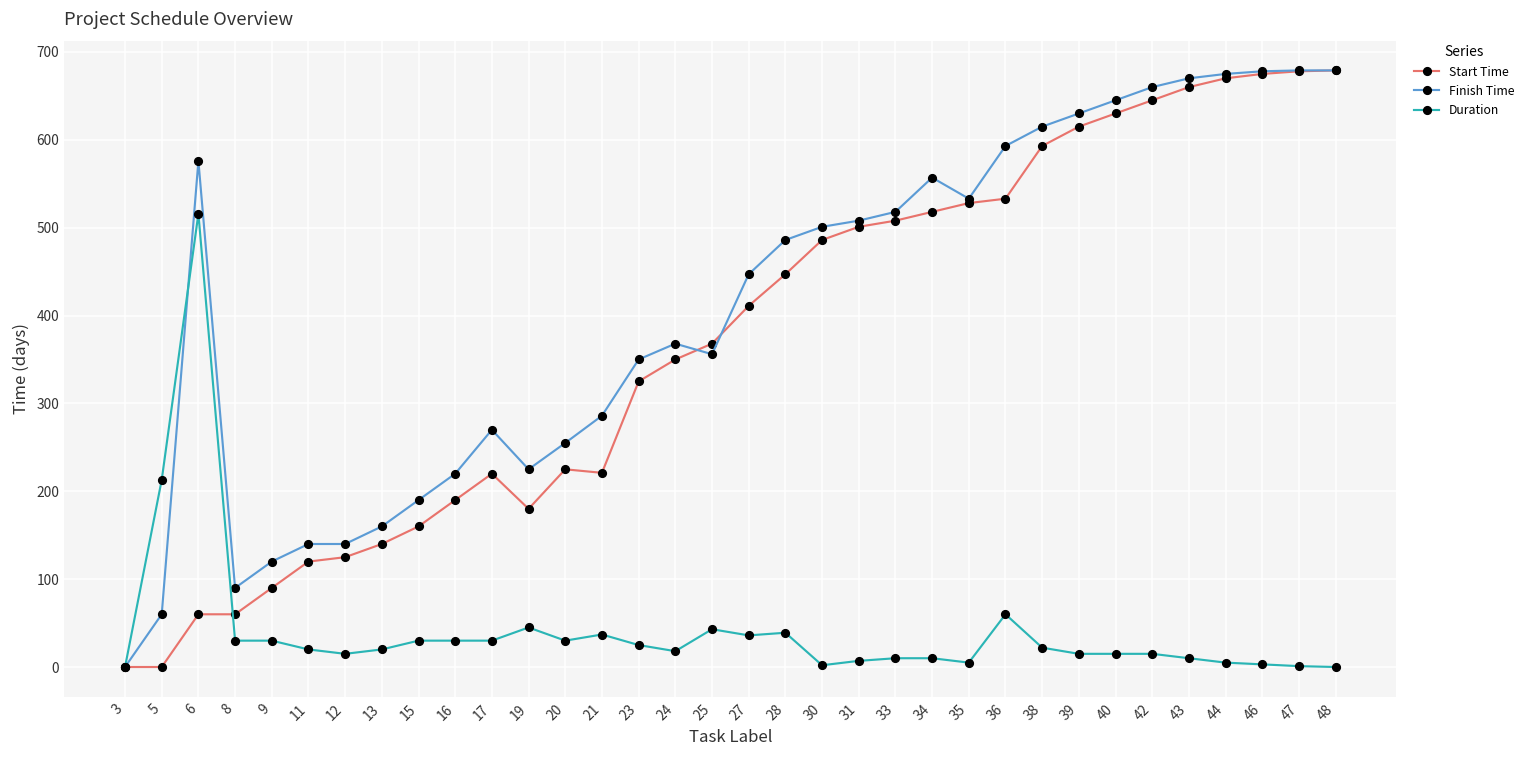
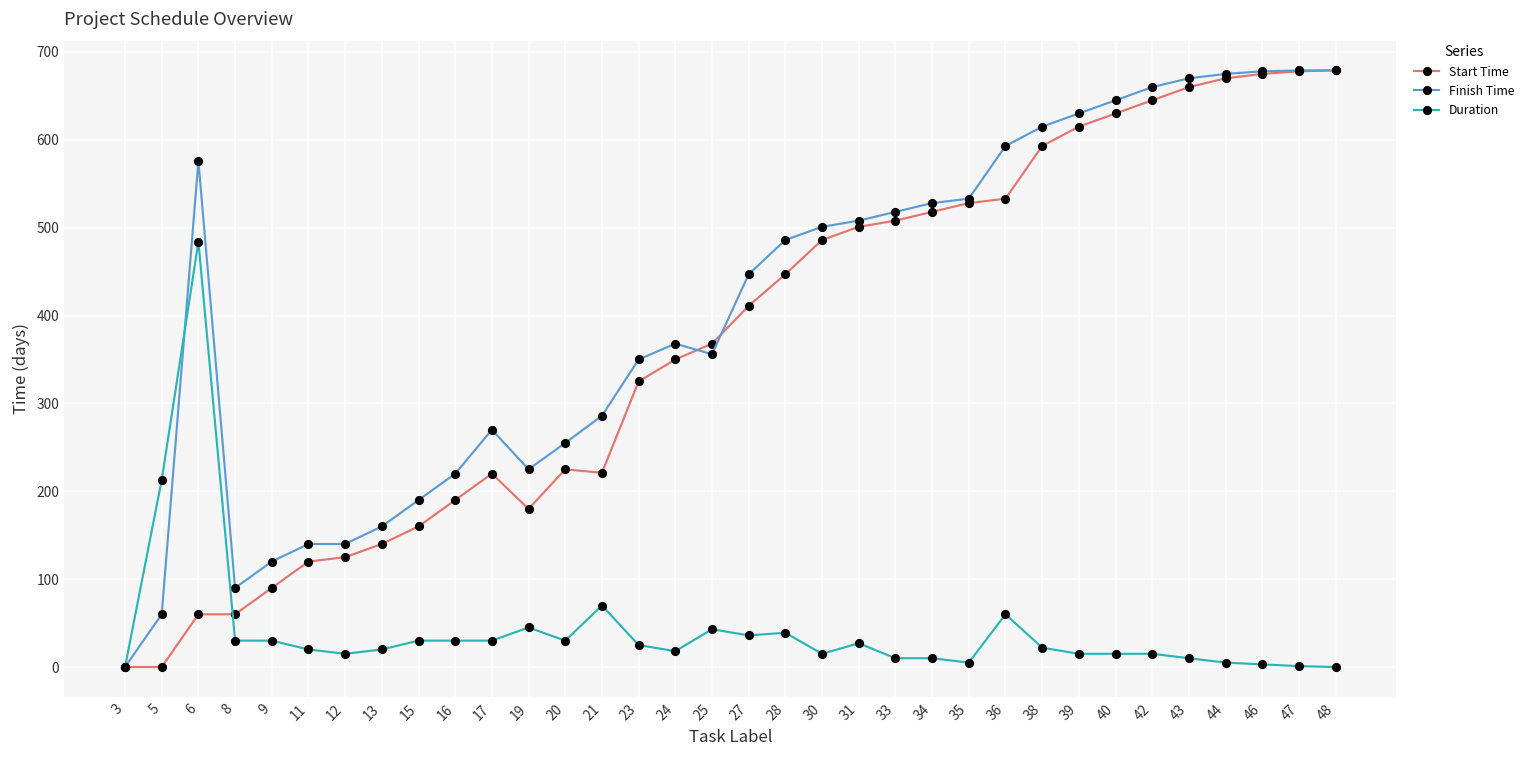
Duration, 6: 520 -> 480
Duration, 21: 40 -> 70
Duration, 30: 0 -> 20
Duration, 31: 10 -> 30
Finish Time, 34: 560 -> 530
